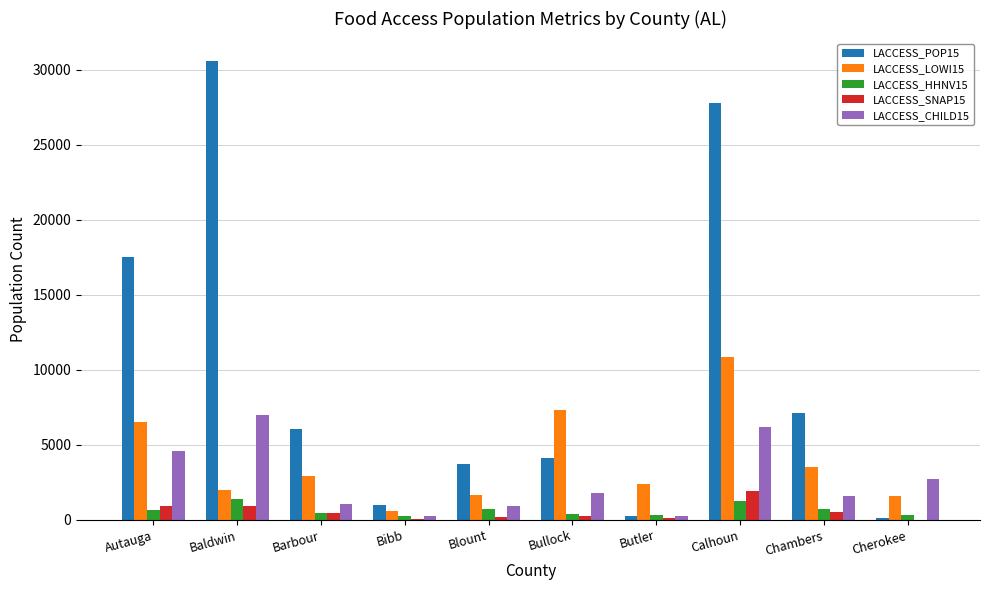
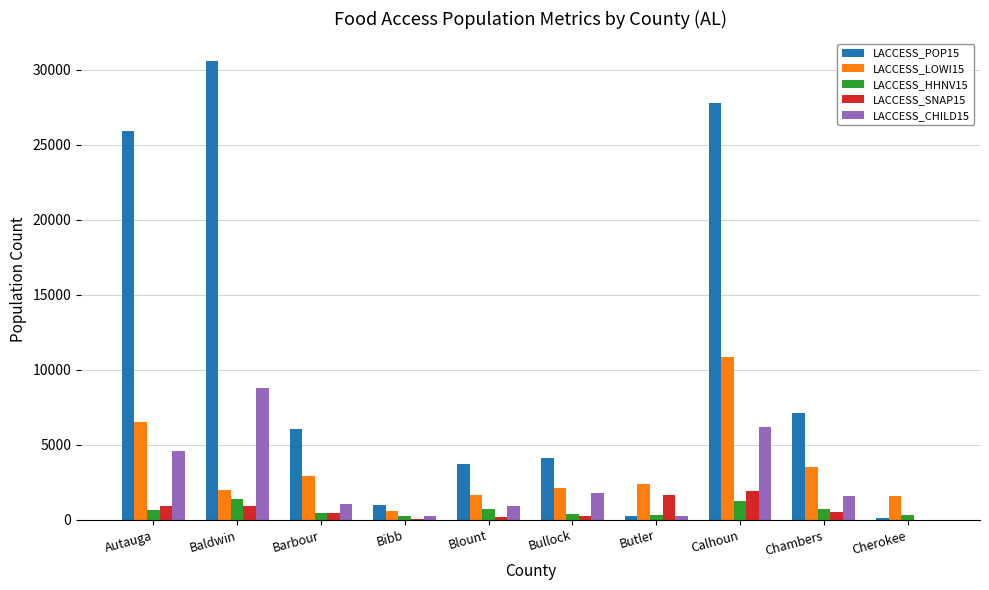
LACCESS_POP15, Autauga: 17500 -> 25900
LACCESS_CHILD15, Baldwin: 7000 -> 8800
LACCESS_LOWI15, Bullock: 7300 -> 2200
LACCESS_SNAP15, Butler: 100 -> 1700
LACCESS_CHILD15, Cherokee: 2700 -> 0
